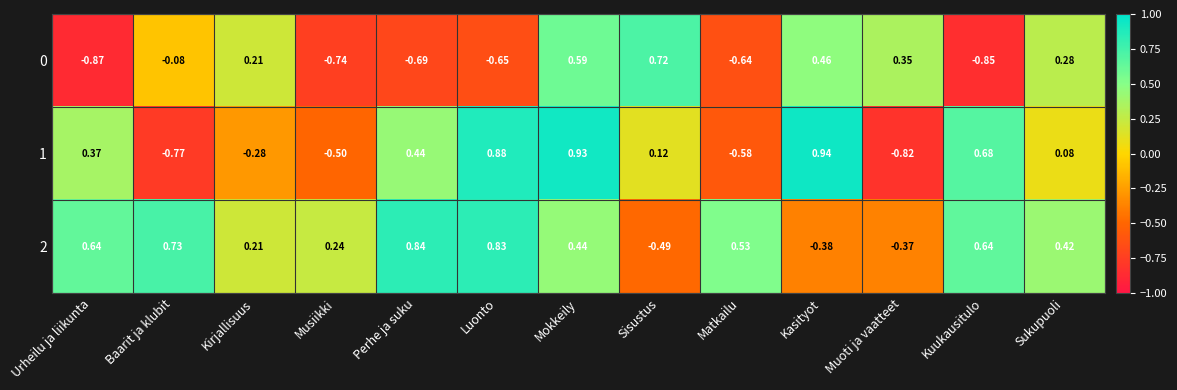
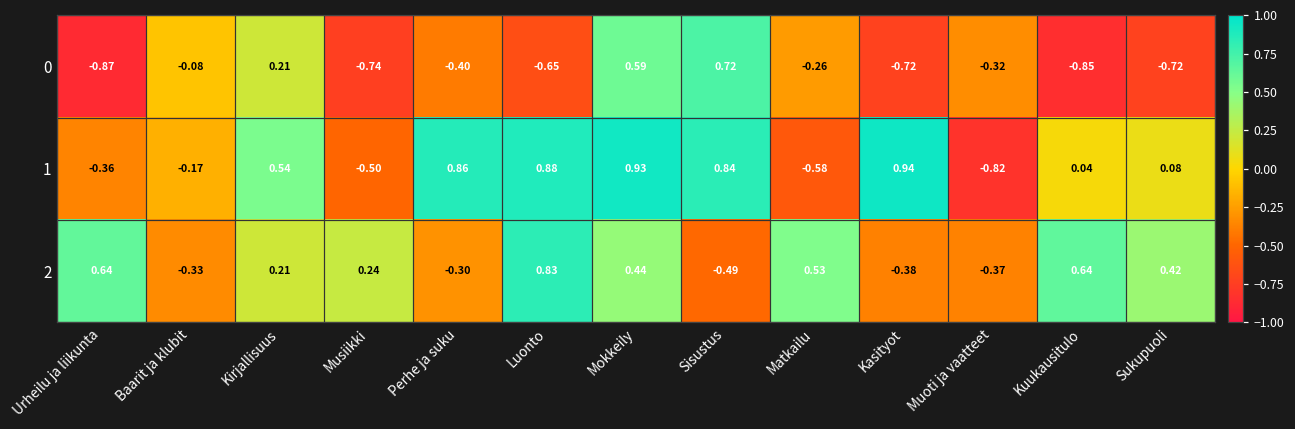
0, Perhe ja suku: -0.69 -> -0.40
0, Matkailu: -0.64 -> -0.26
0, Kasityot: 0.46 -> -0.72
0, Muoti ja vaatteet: 0.35 -> -0.32
0, Sukupuoli: 0.28 -> -0.72
1, Urheilu ja liikunta: 0.37 -> -0.36
1, Baarit ja klubit: -0.77 -> -0.17
1, Kirjallisuus: -0.28 -> 0.54
1, Perhe ja suku: 0.44 -> 0.86
1, Sisustus: 0.12 -> 0.84
1, Kuukausitulo: 0.68 -> 0.04
2, Baarit ja klubit: 0.73 -> -0.33
2, Perhe ja suku: 0.84 -> -0.30
